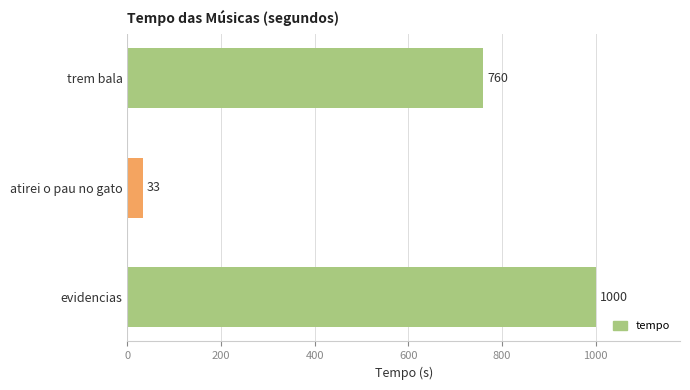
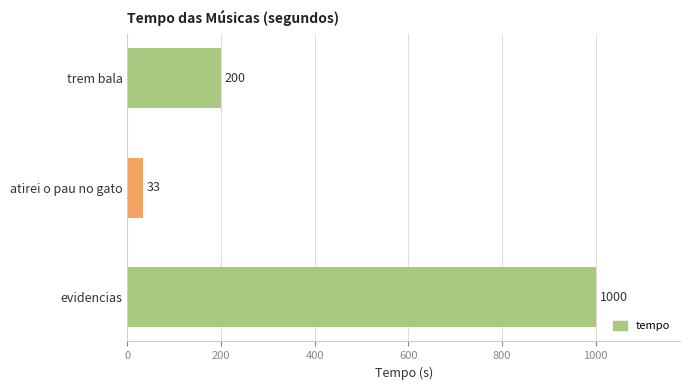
trem bala: 760 -> 200
